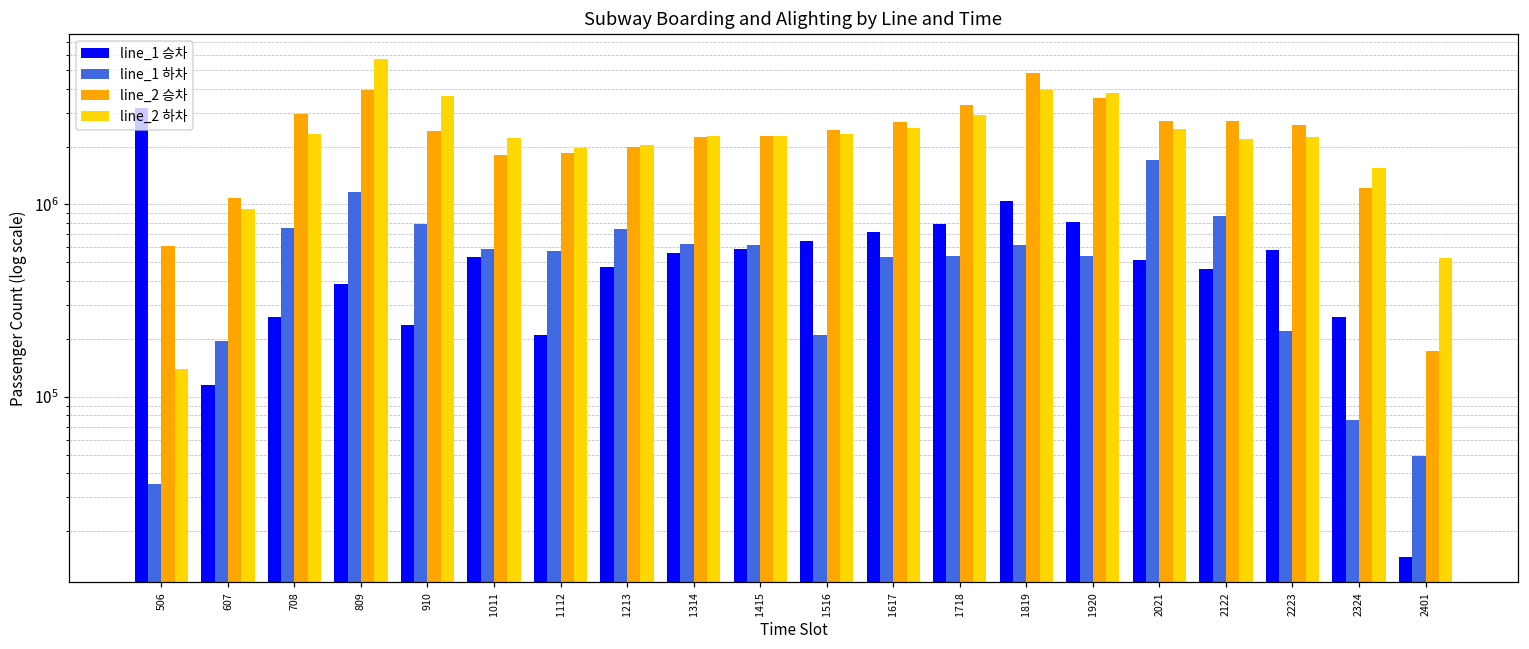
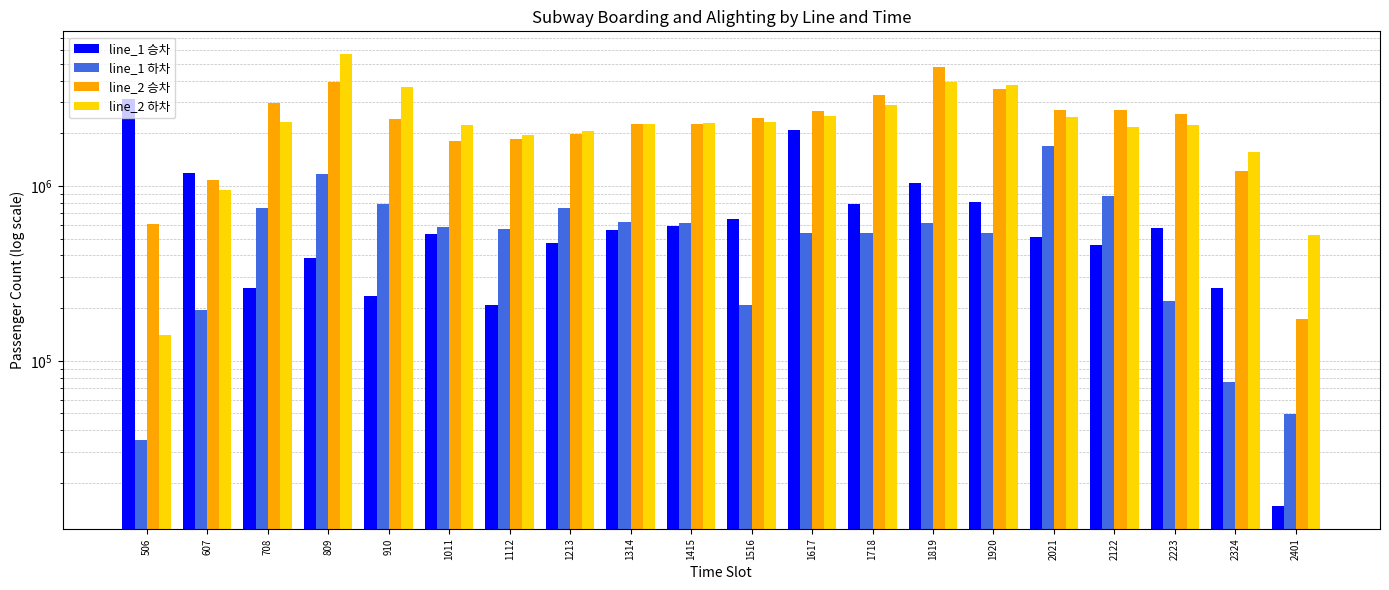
line_1 승차, 607: 110000 -> 1200000
line_1 승차, 1617: 720000 -> 2100000
